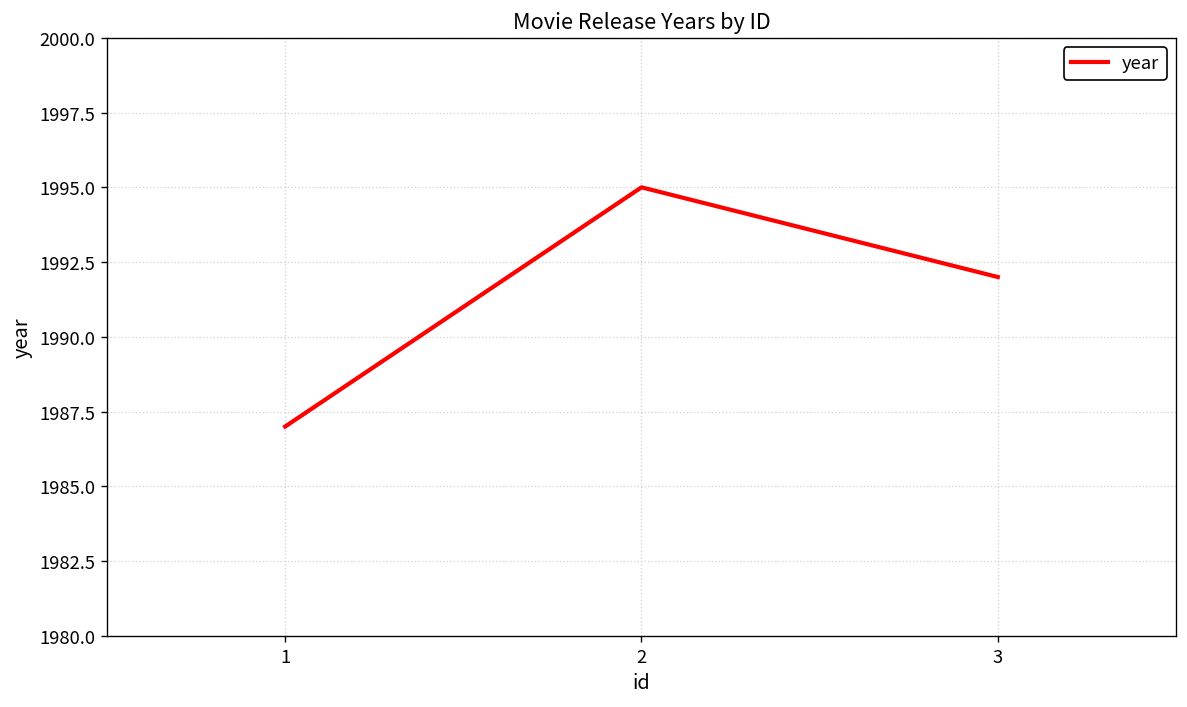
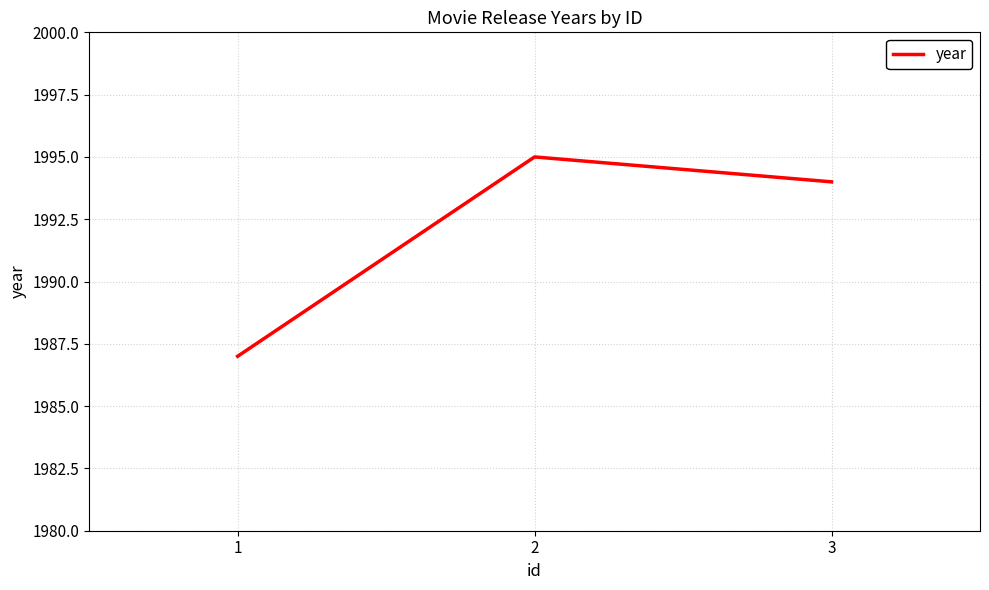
3: 1992 -> 1994
